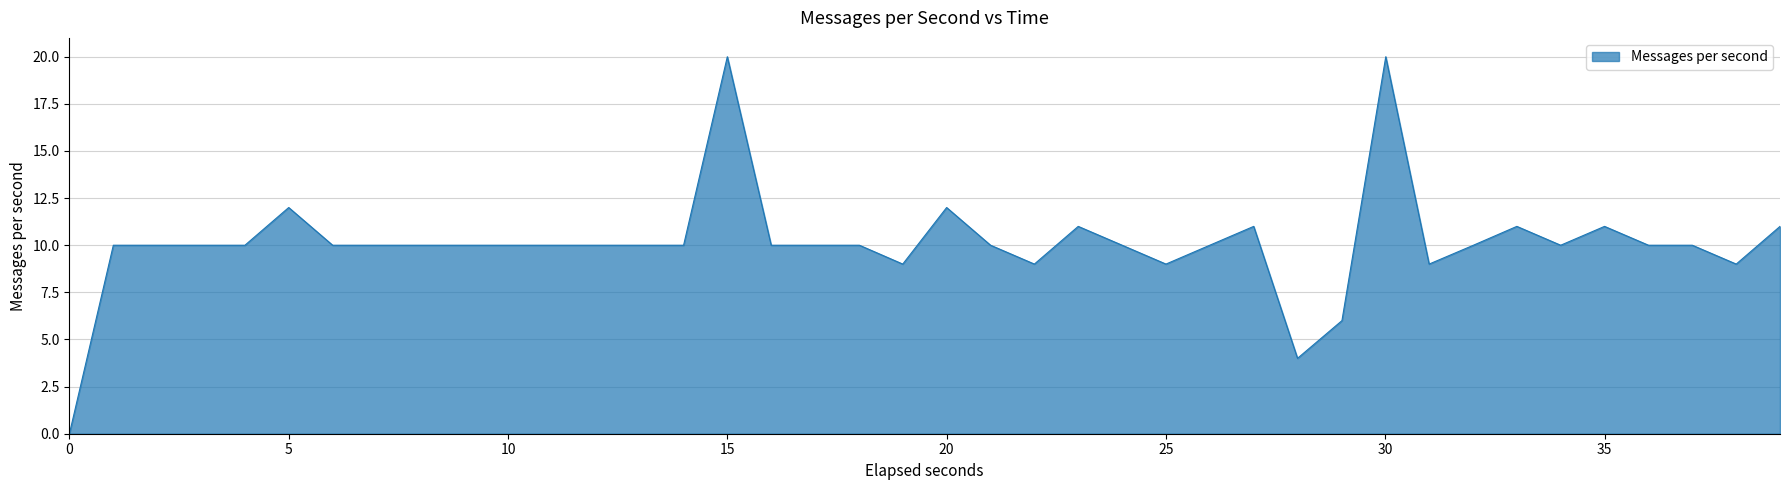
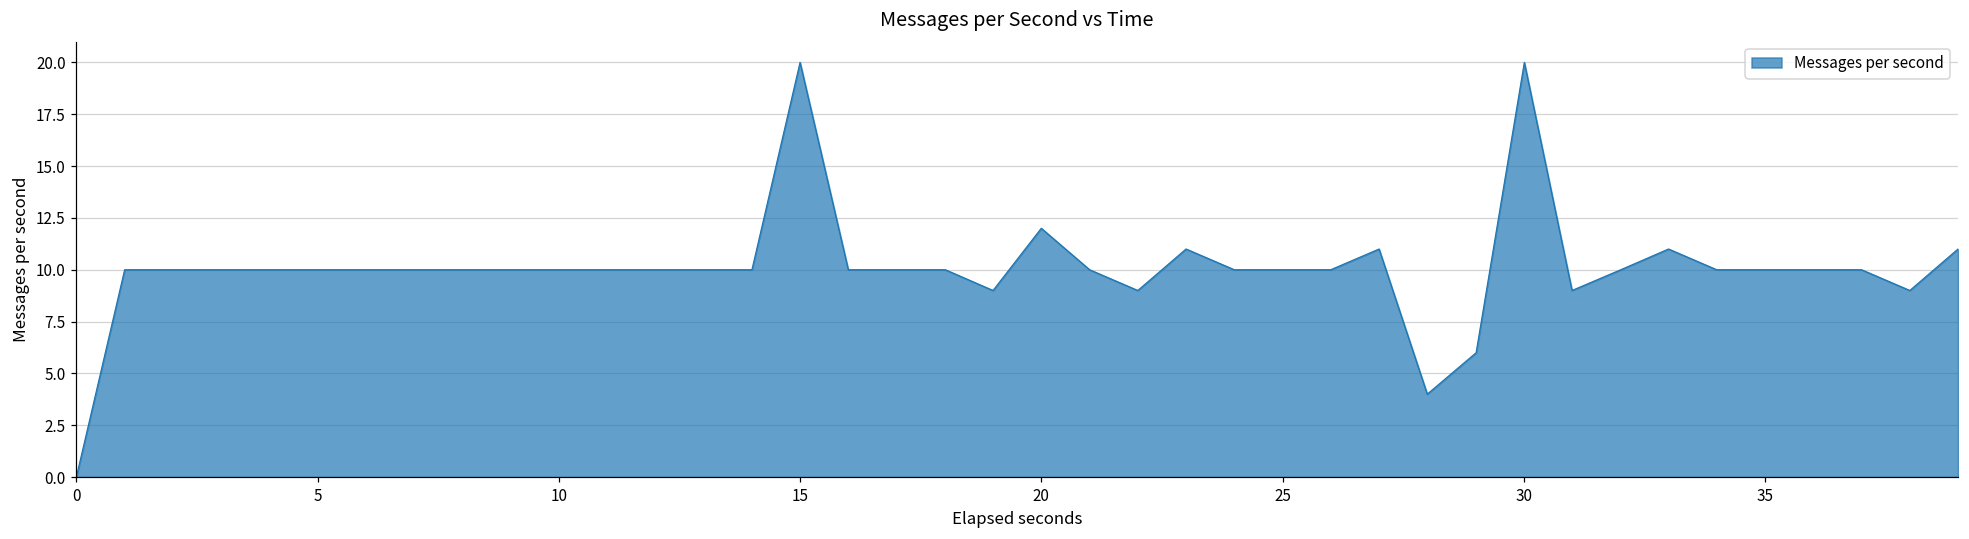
5: 12 -> 10
25: 9 -> 10
35: 11 -> 10
